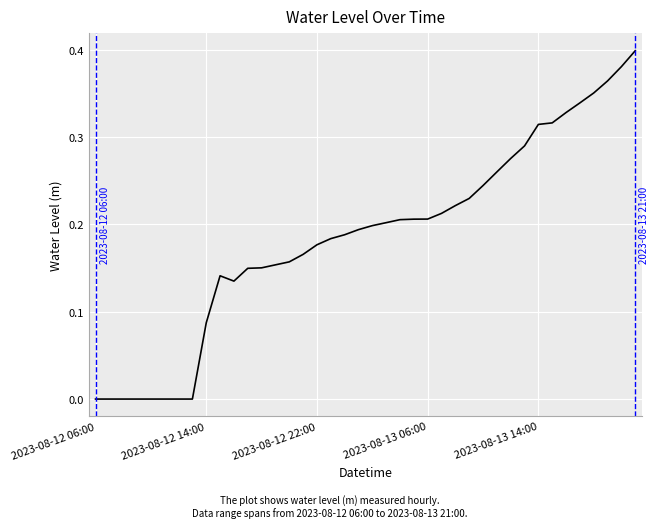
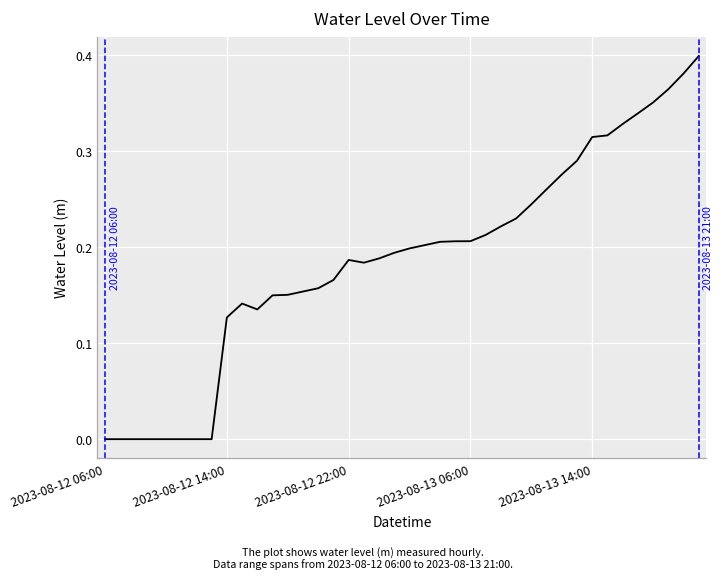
2023-08-12 14:00: 0.09 -> 0.13
2023-08-12 22:00: 0.18 -> 0.19
